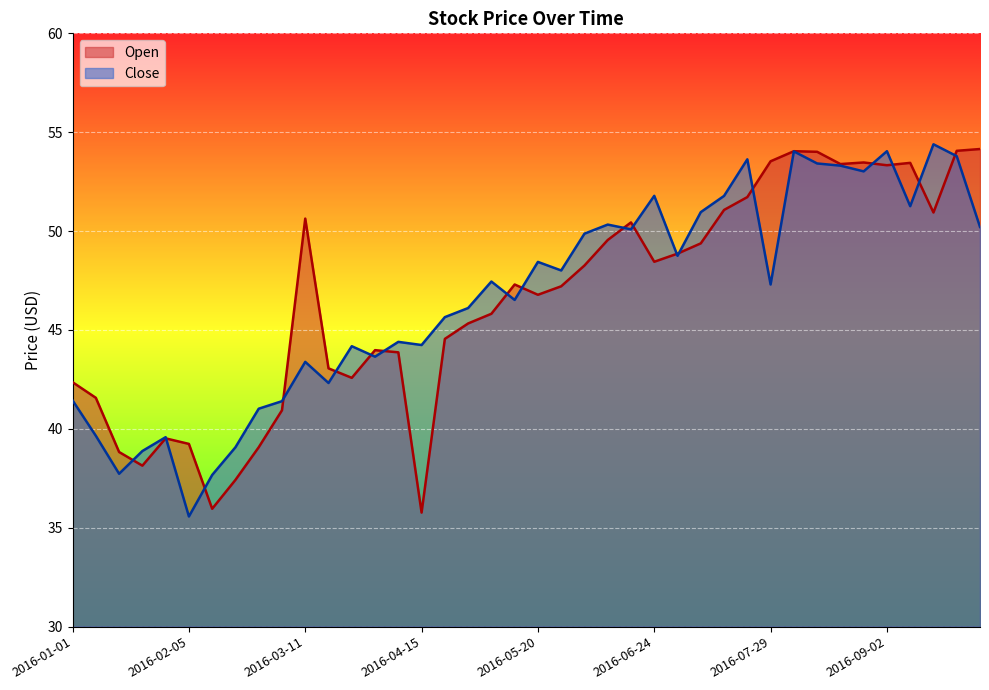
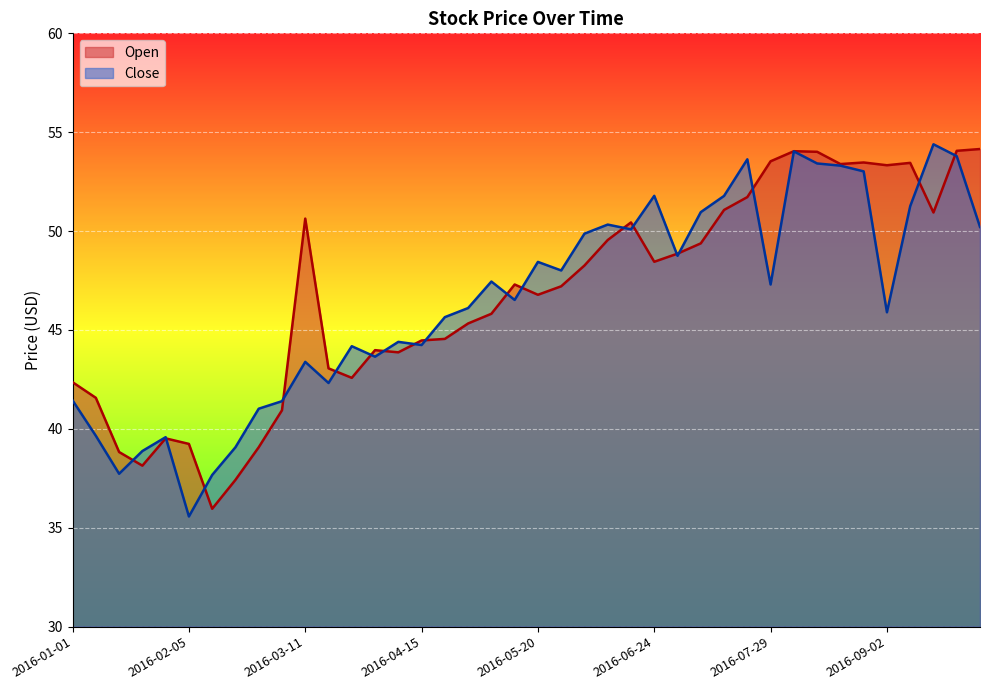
Open, 2016-04-15: 35.8 -> 44.5
Close, 2016-09-02: 54.0 -> 45.9
